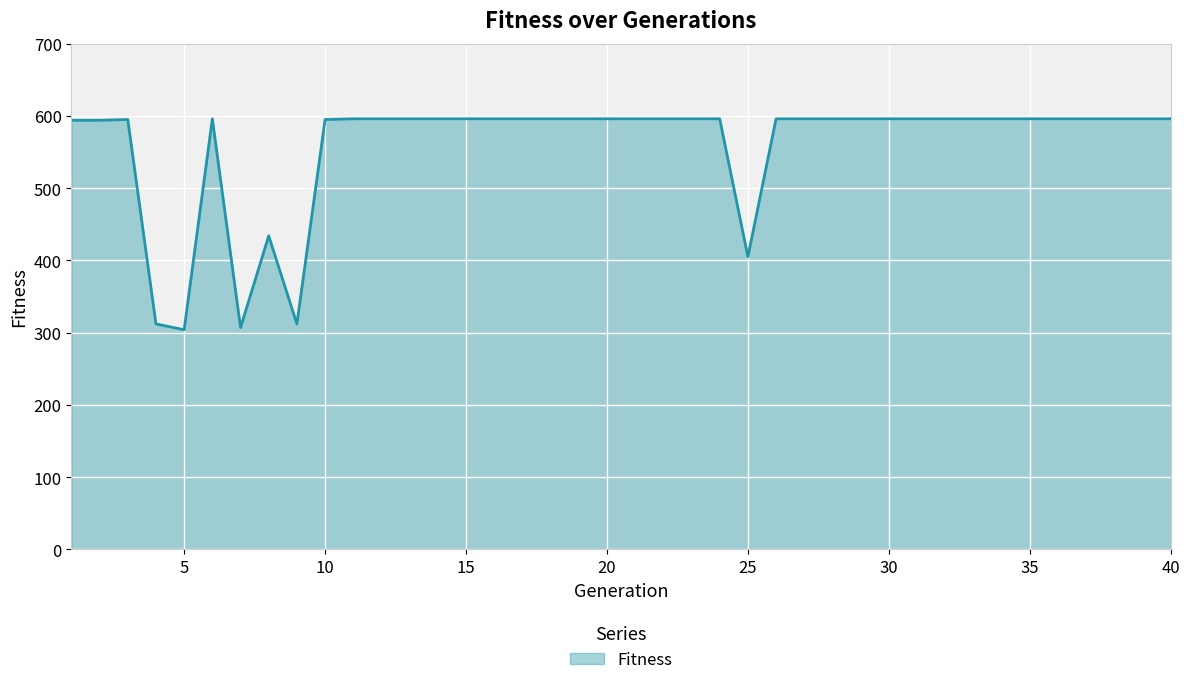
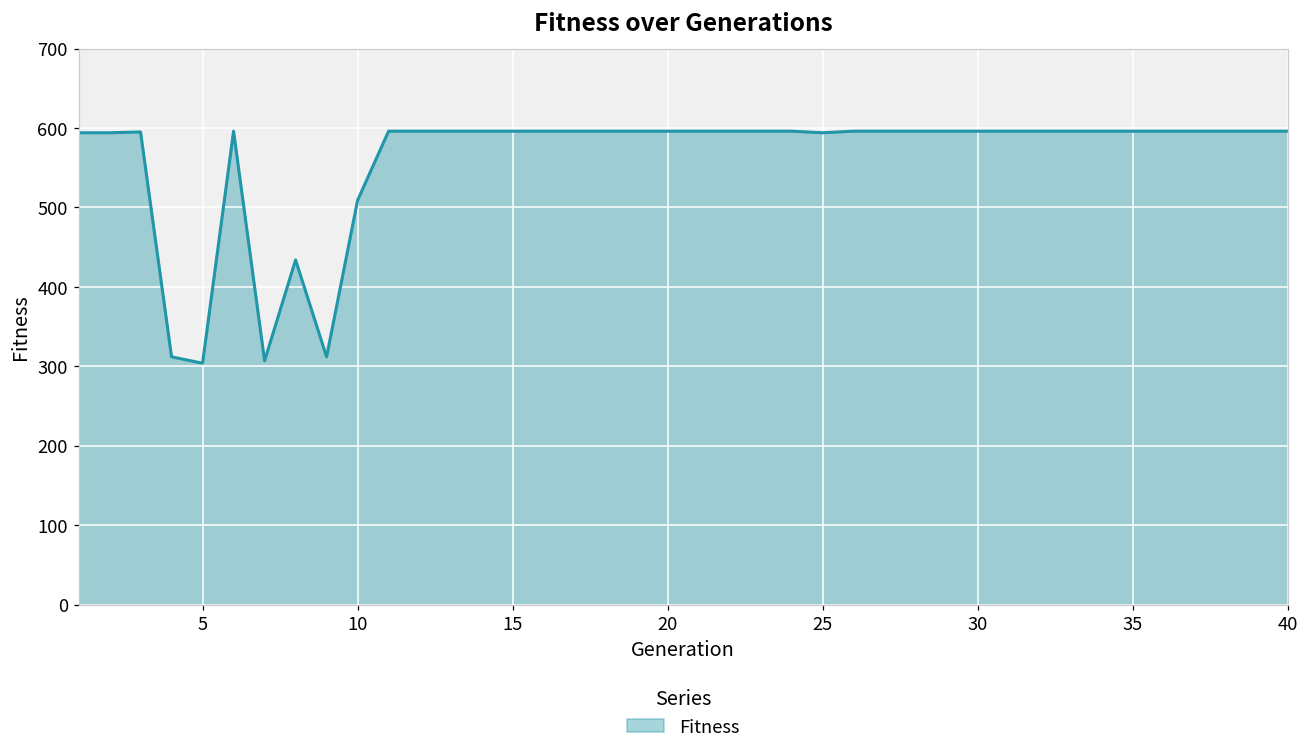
10: 600 -> 510
25: 410 -> 590
